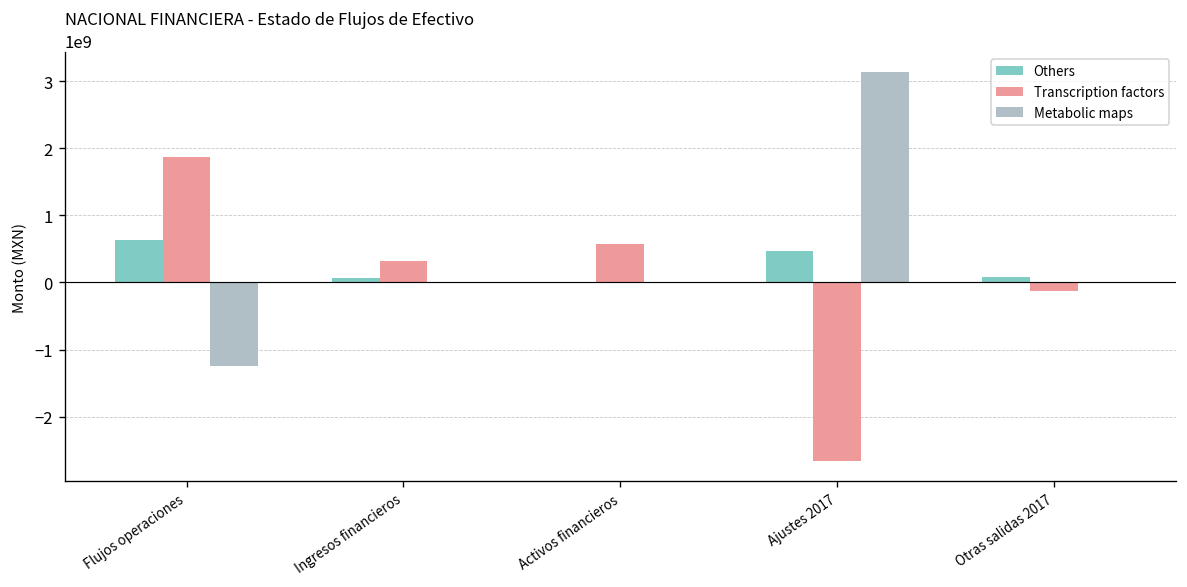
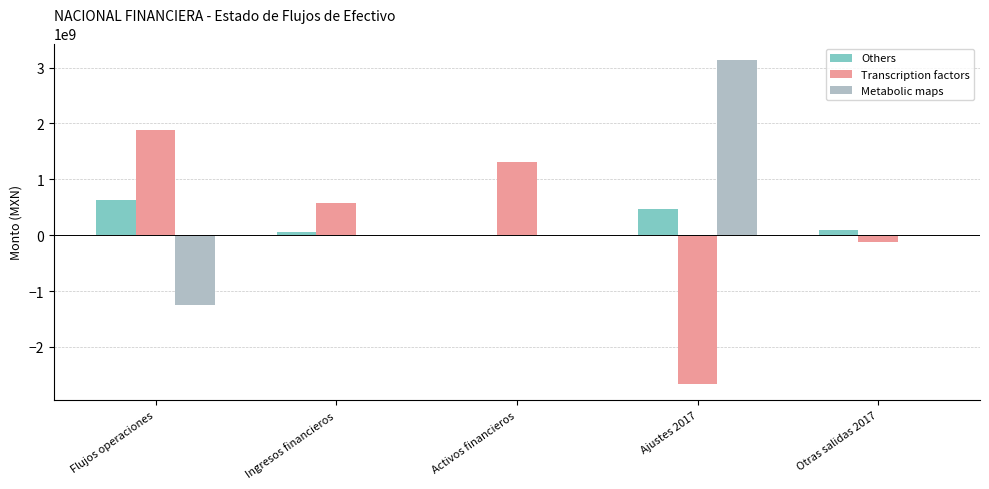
Transcription factors, Ingresos financieros: 300000000 -> 600000000
Transcription factors, Activos financieros: 600000000 -> 1300000000
